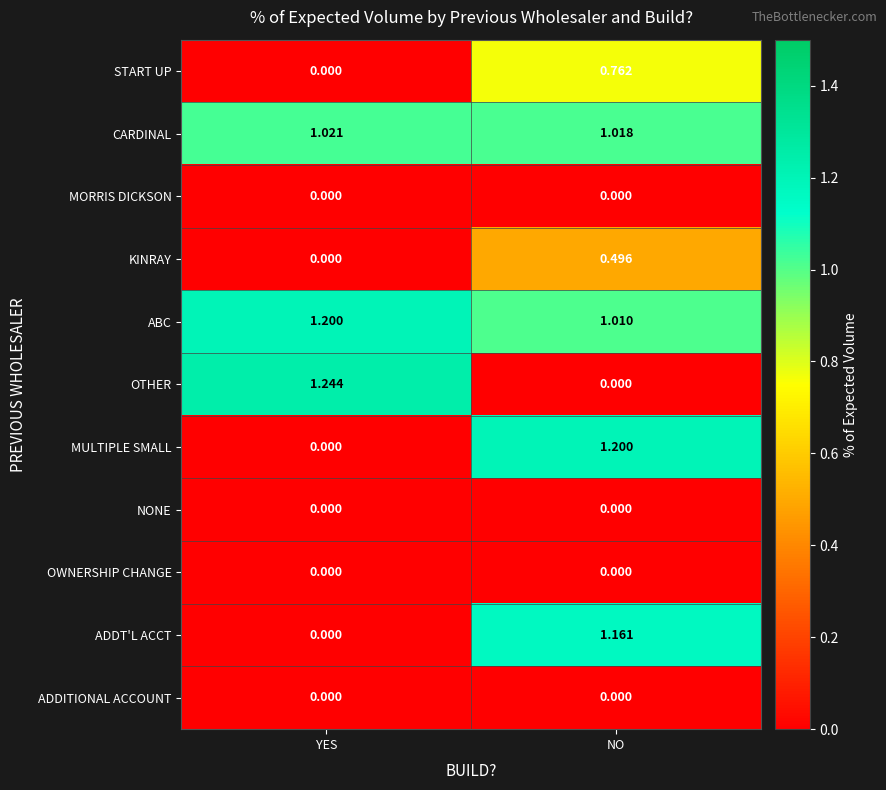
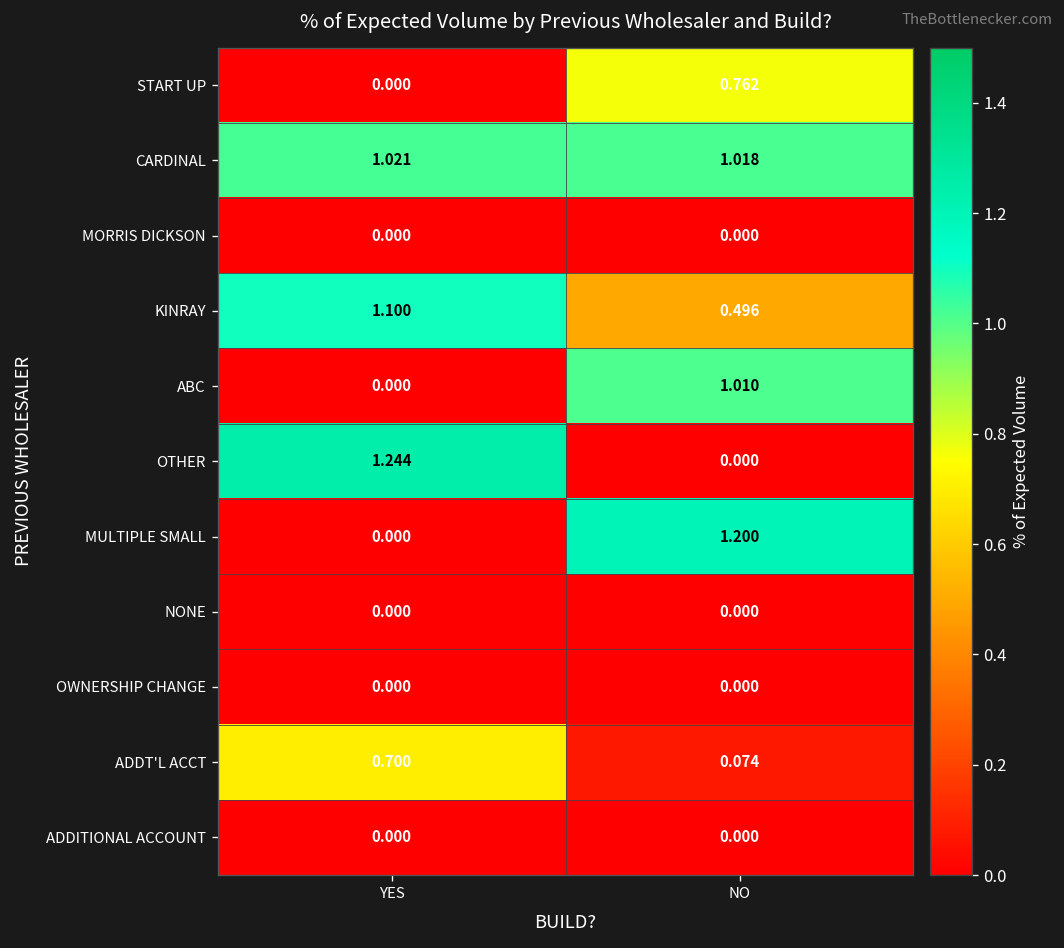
KINRAY, YES: 0.000 -> 1.100
ABC, YES: 1.200 -> 0.000
ADDT'L ACCT, YES: 0.000 -> 0.700
ADDT'L ACCT, NO: 1.161 -> 0.074
